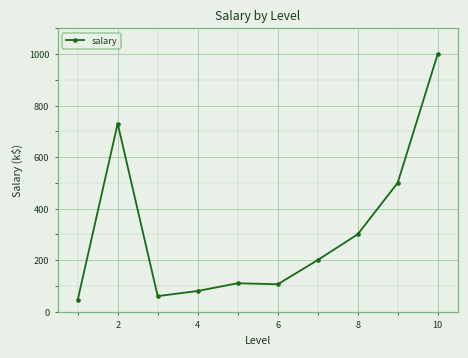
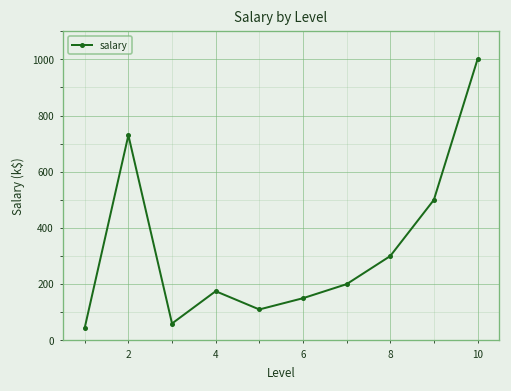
4: 80 -> 180
6: 110 -> 150
